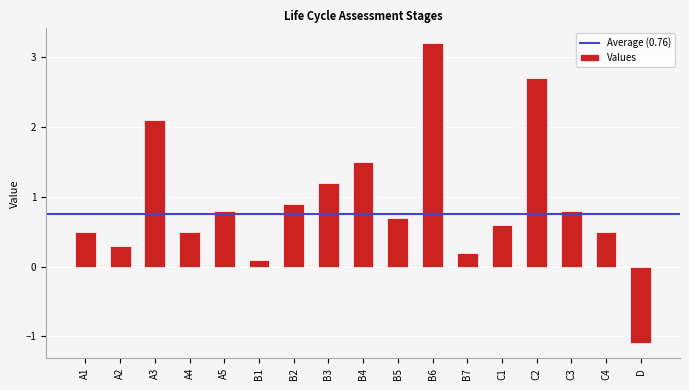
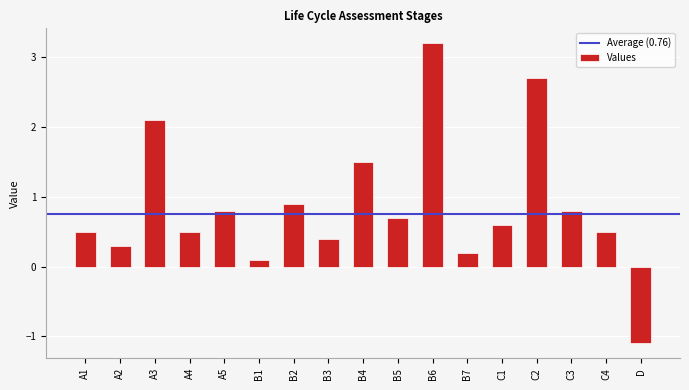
B3: 1.2 -> 0.4
